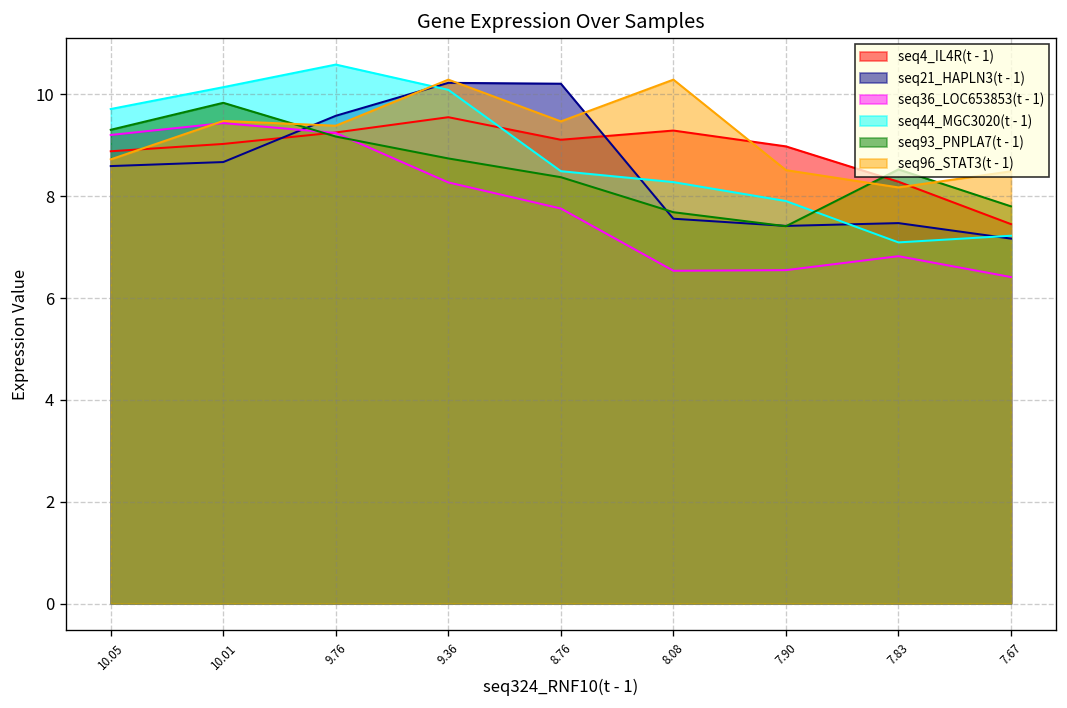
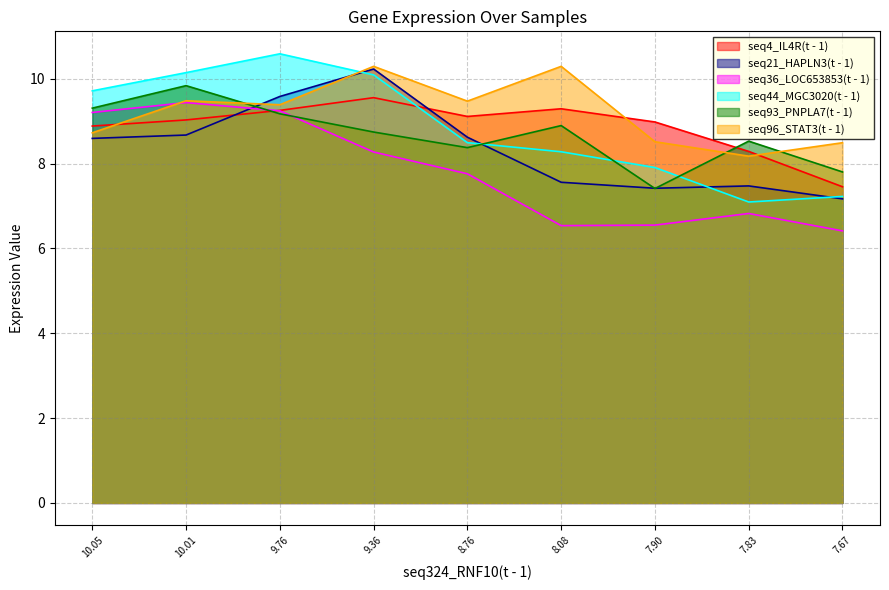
seq21_HAPLN3(t - 1), 8.76: 10.2 -> 8.6
seq93_PNPLA7(t - 1), 8.08: 7.7 -> 8.9
